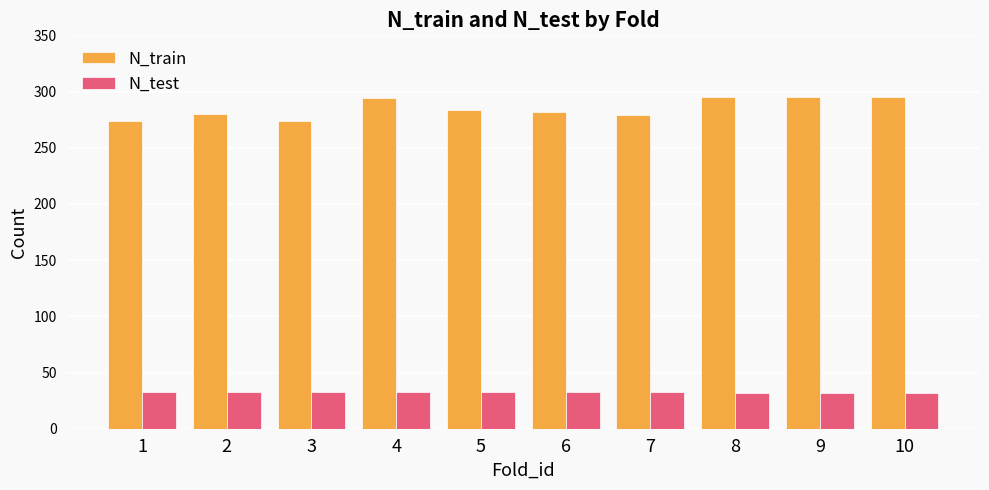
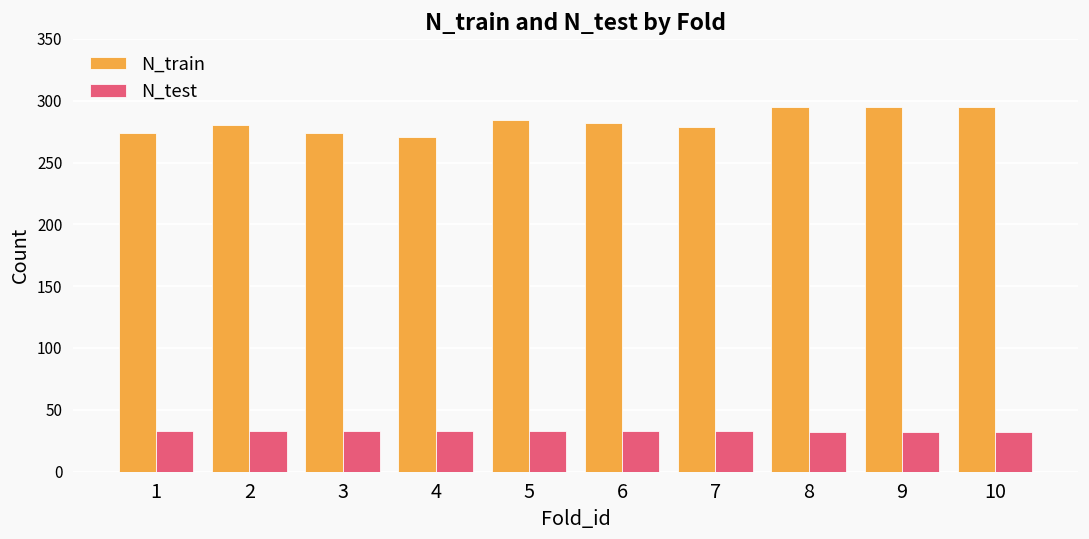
N_train, 4: 294 -> 271
